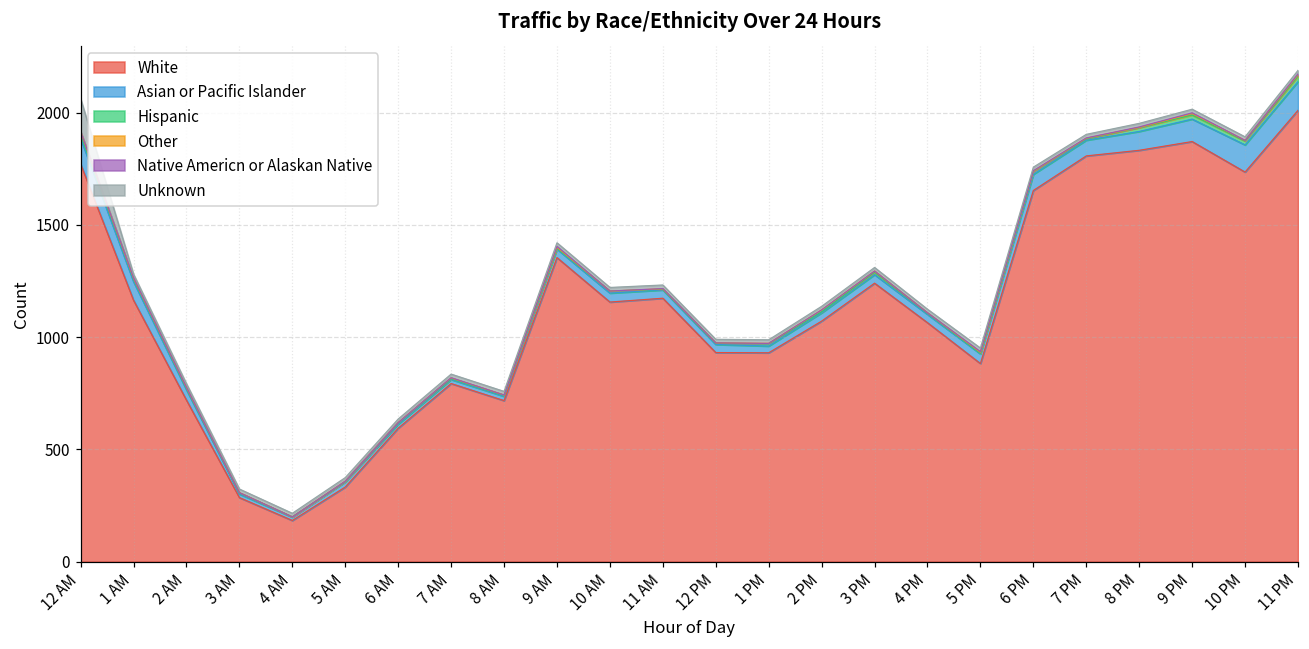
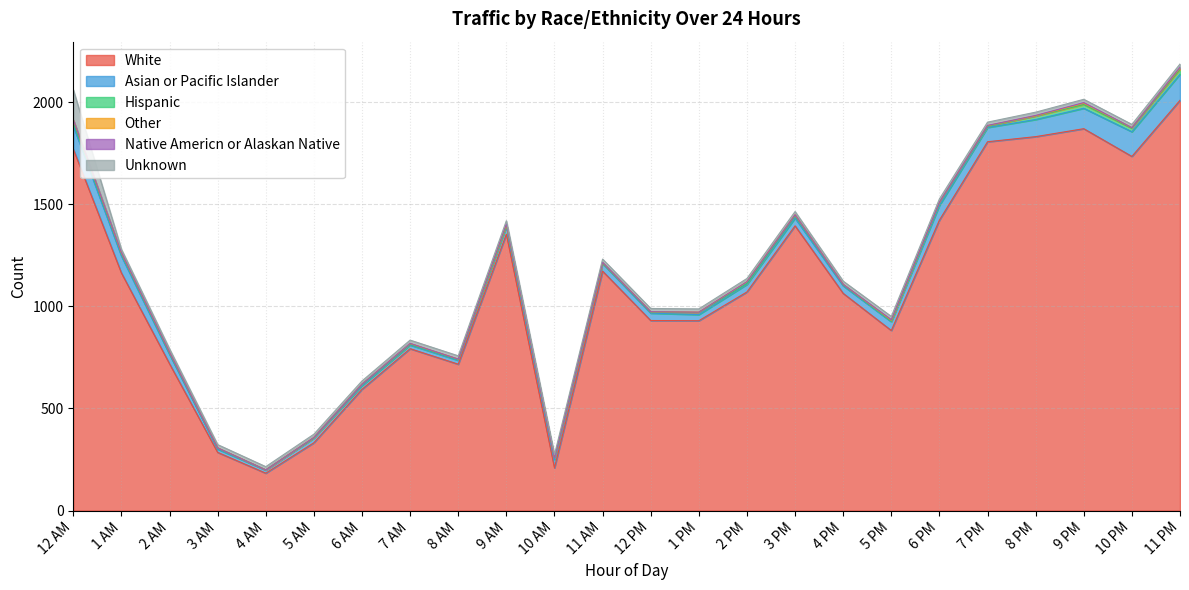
White, 10 AM: 1160 -> 210
White, 3 PM: 1240 -> 1400
White, 6 PM: 1650 -> 1420
